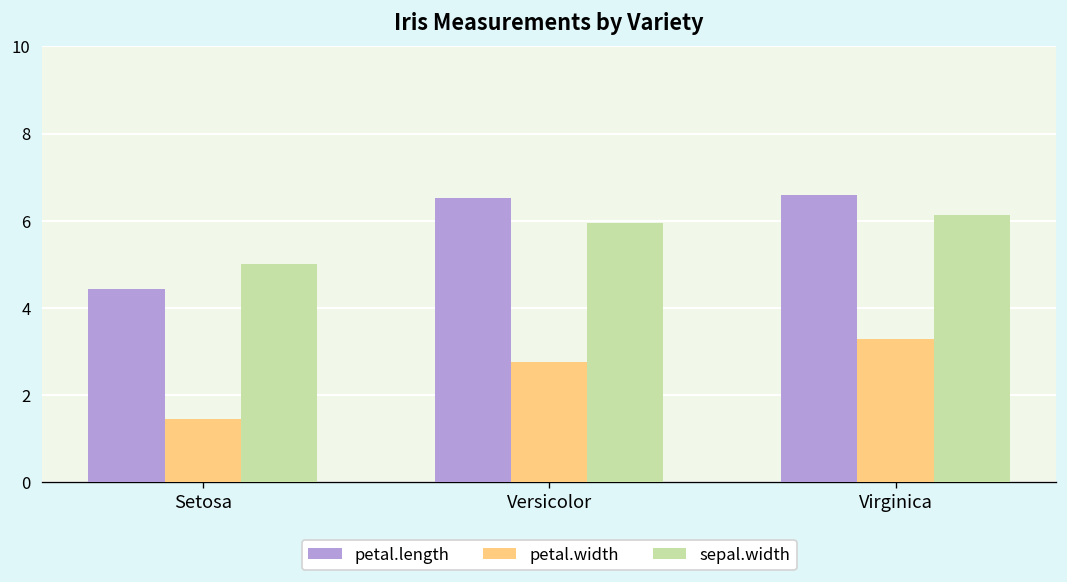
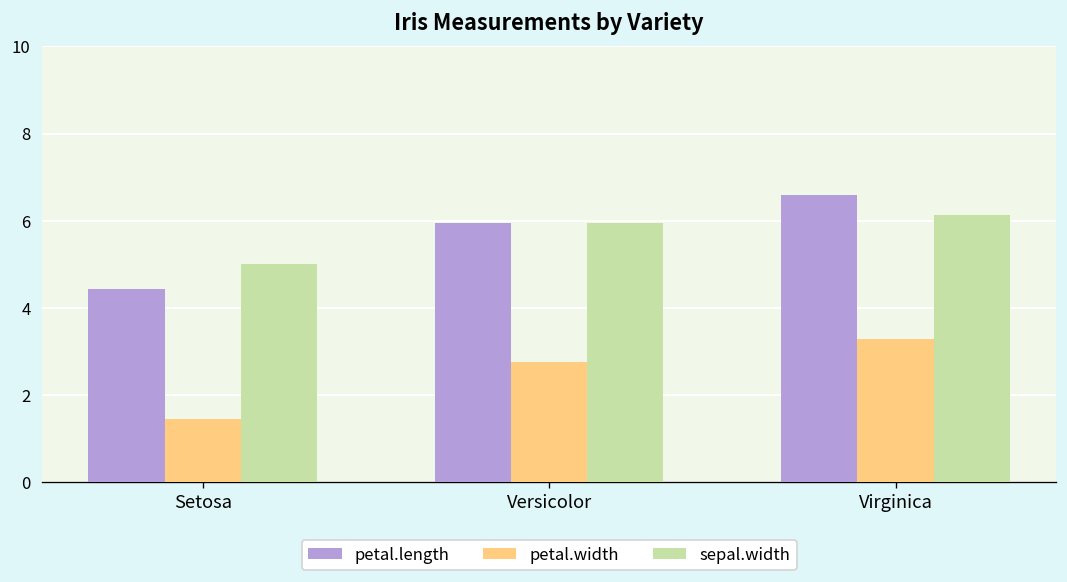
petal.length, Versicolor: 6.5 -> 5.9
